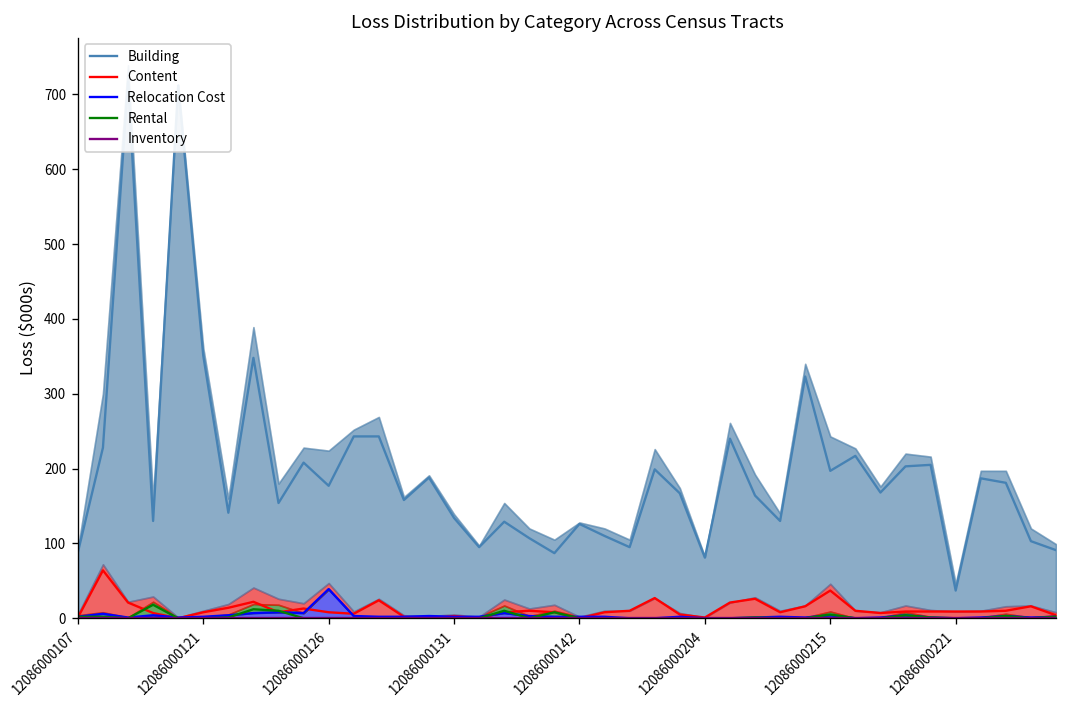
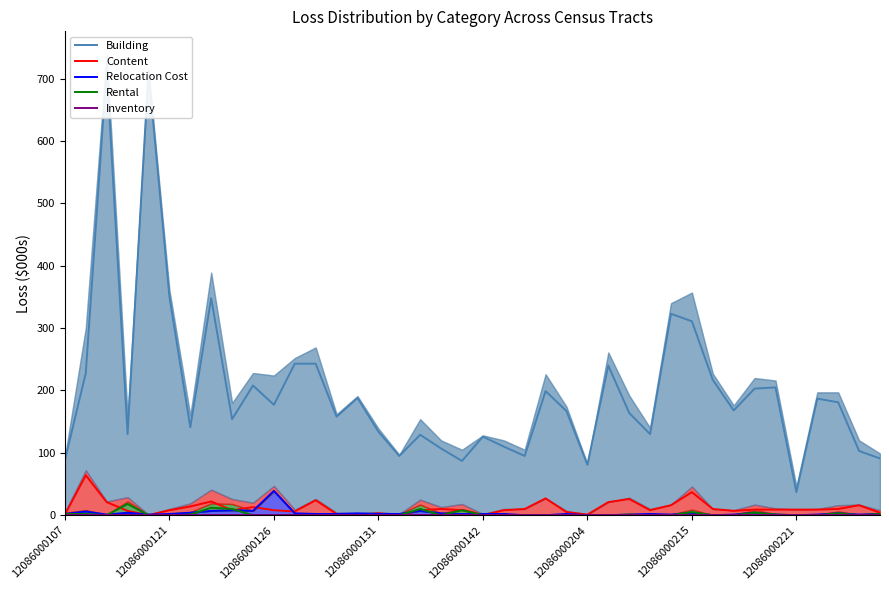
Building, 12086000215: 200 -> 310
